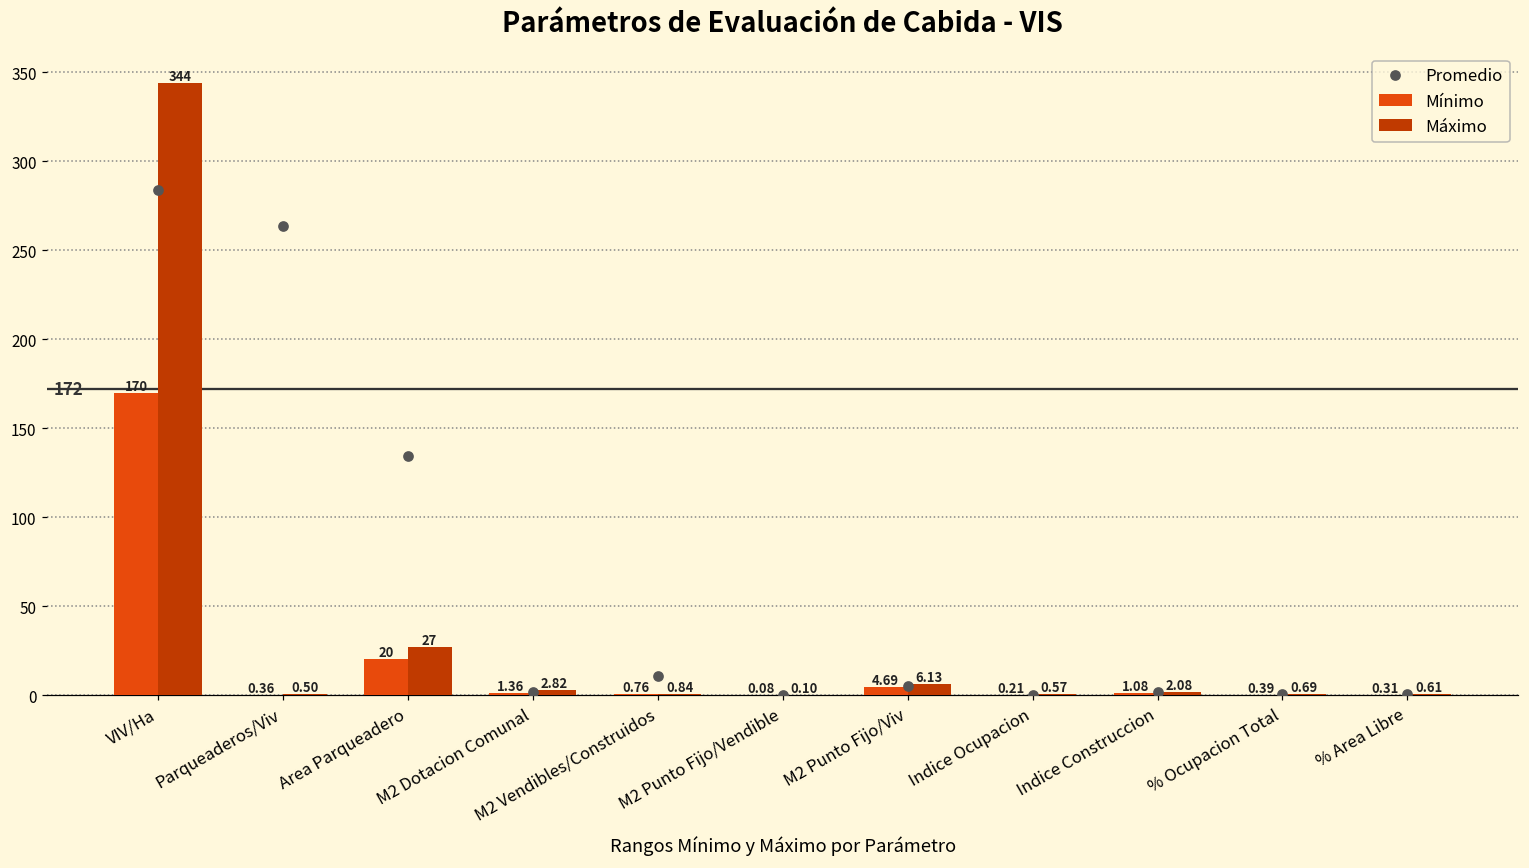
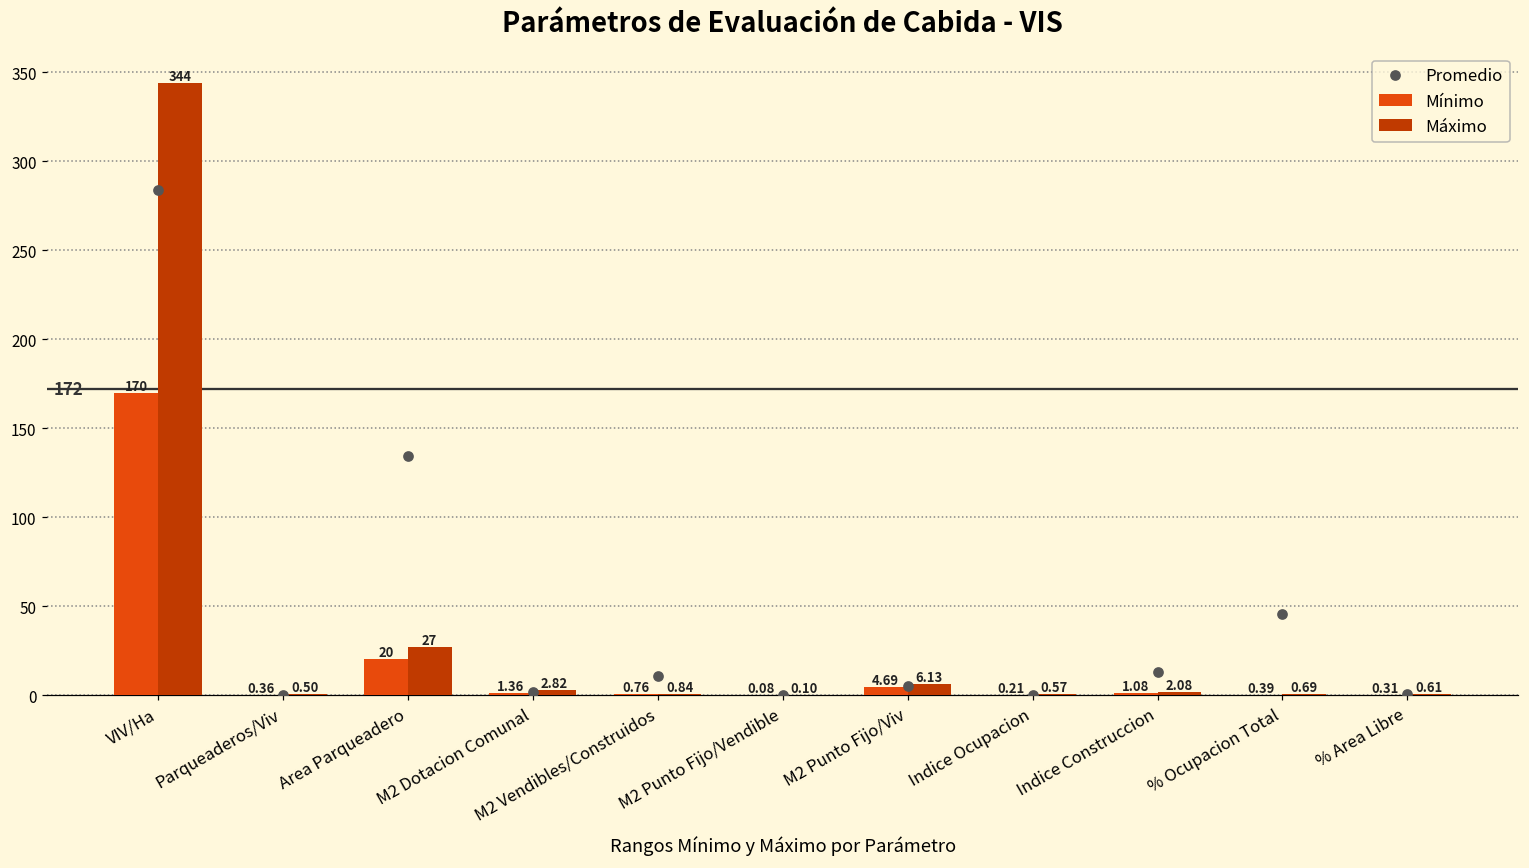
Promedio, Parqueaderos/Viv: 264 -> 0
Promedio, Indice Construccion: 2 -> 13
Promedio, % Ocupacion Total: 1 -> 46
